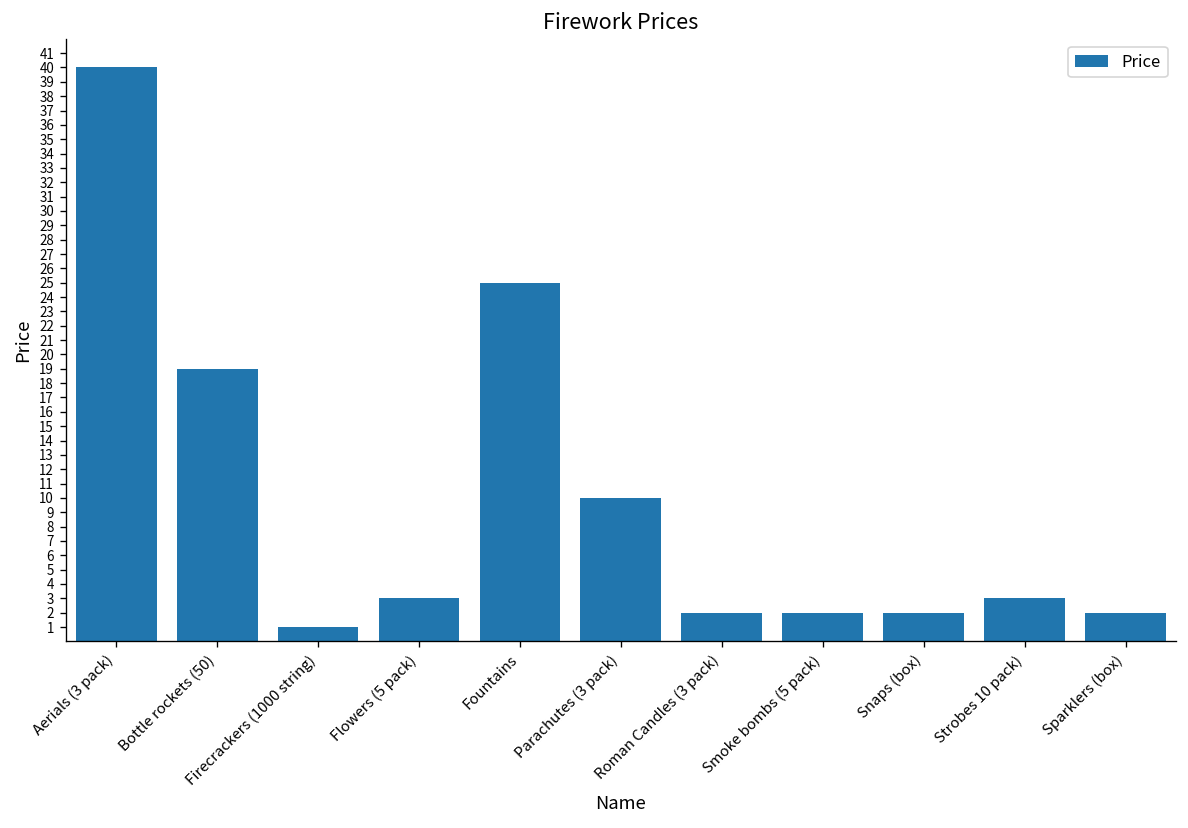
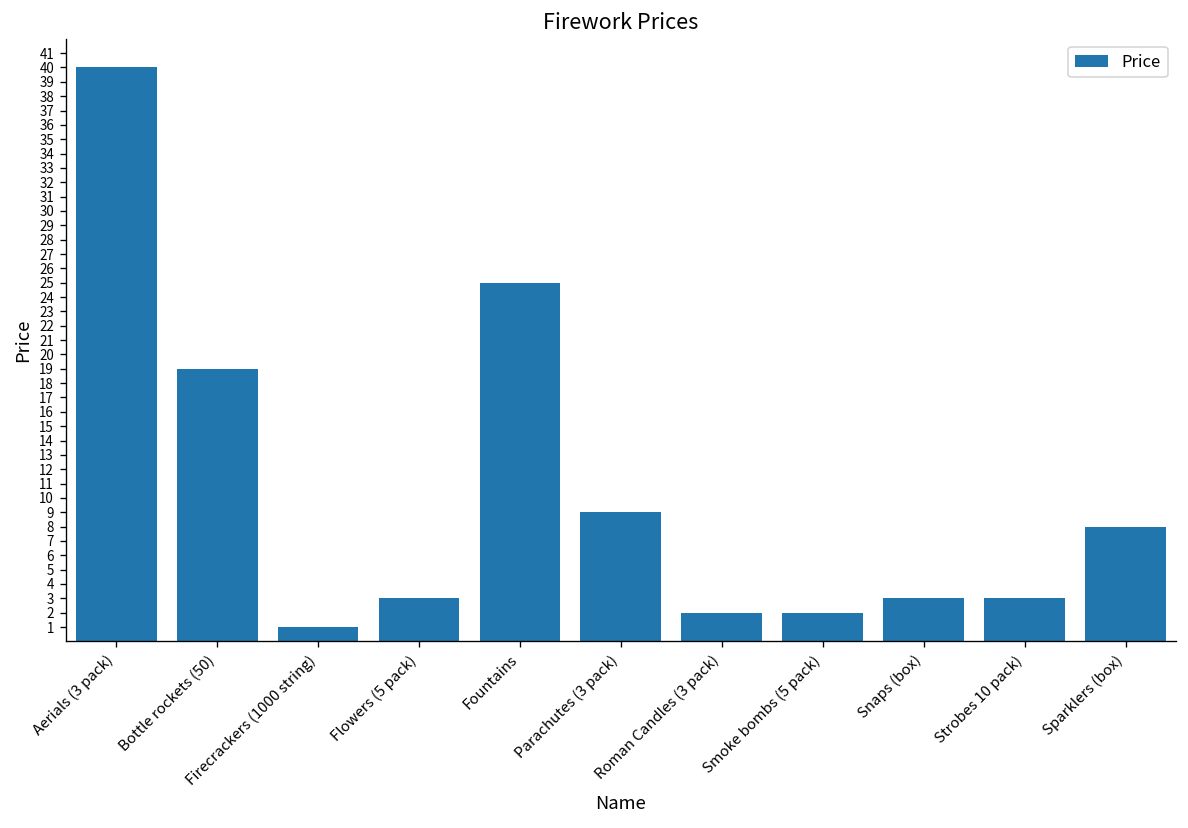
Parachutes (3 pack): 10 -> 9
Snaps (box): 2 -> 3
Sparklers (box): 2 -> 8
